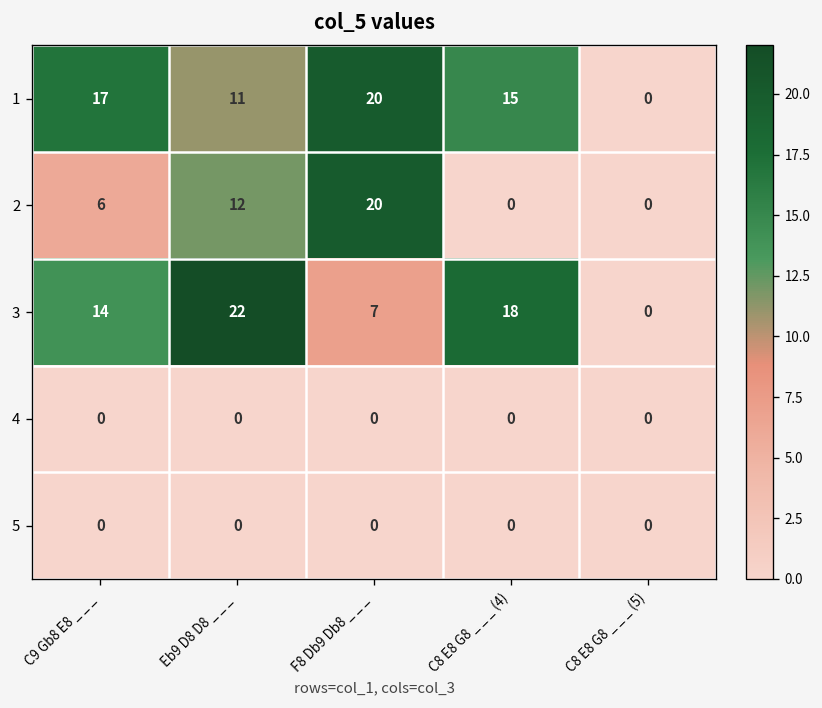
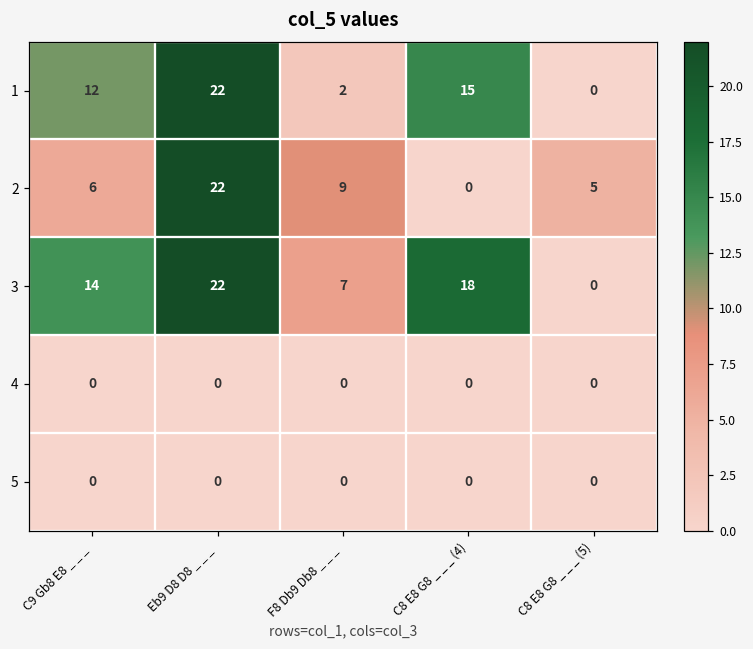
1, C9 Gb8 E8 _ _ _: 17 -> 12
1, Eb9 D8 D8 _ _ _: 11 -> 22
1, F8 Db9 Db8 _ _ _: 20 -> 2
2, Eb9 D8 D8 _ _ _: 12 -> 22
2, F8 Db9 Db8 _ _ _: 20 -> 9
2, C8 E8 G8 _ _ _ (5): 0 -> 5
